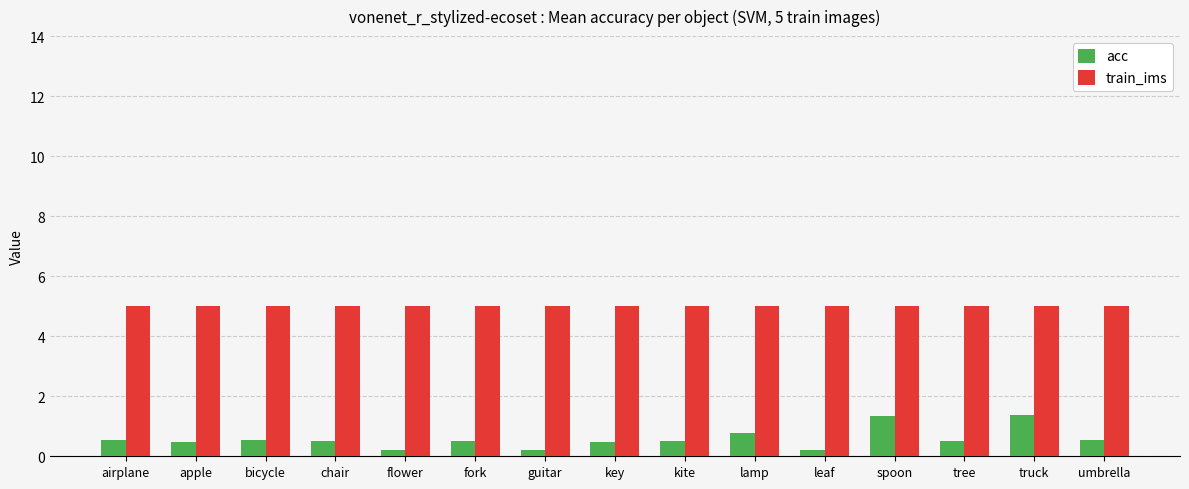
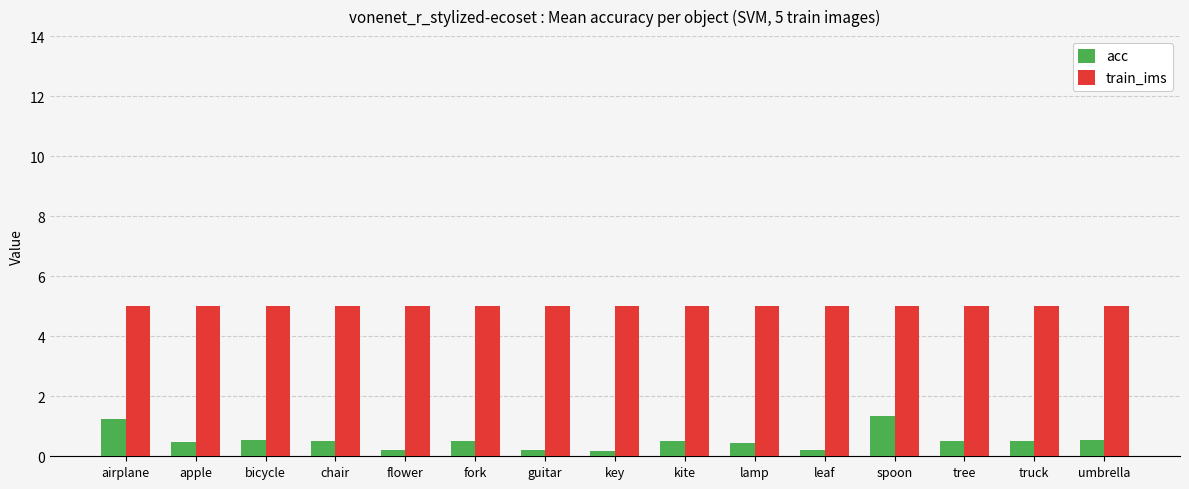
acc, airplane: 0.5 -> 1.2
acc, key: 0.5 -> 0.2
acc, lamp: 0.8 -> 0.5
acc, truck: 1.4 -> 0.5
